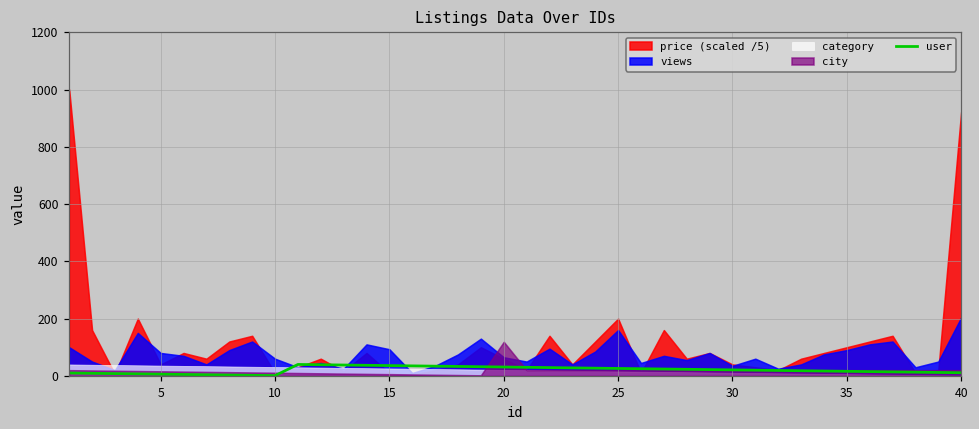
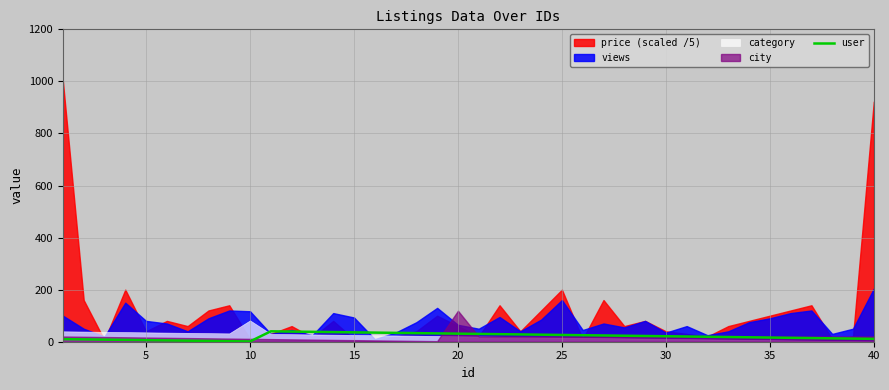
views, 10: 60 -> 120
category, 10: 30 -> 80
